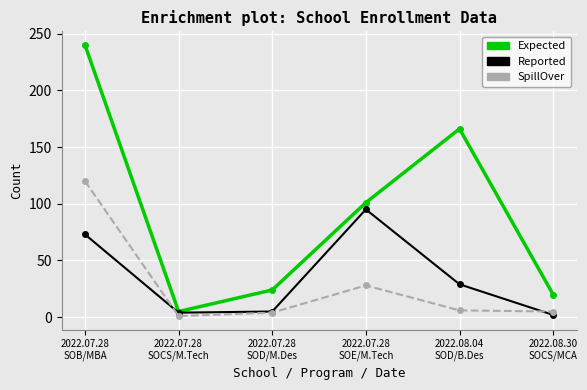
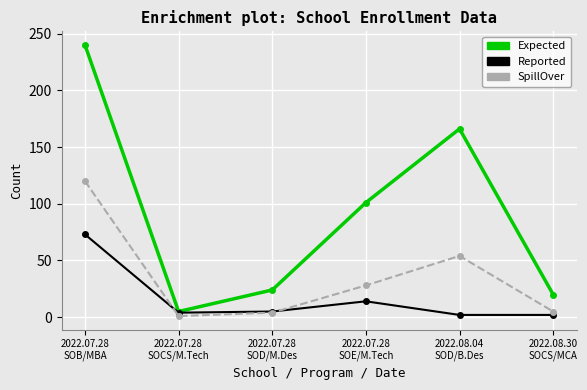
Reported, 2022.07.28 SOE/M.Tech: 95 -> 14
Reported, 2022.08.04 SOD/B.Des: 29 -> 2
SpillOver, 2022.08.04 SOD/B.Des: 6 -> 54
